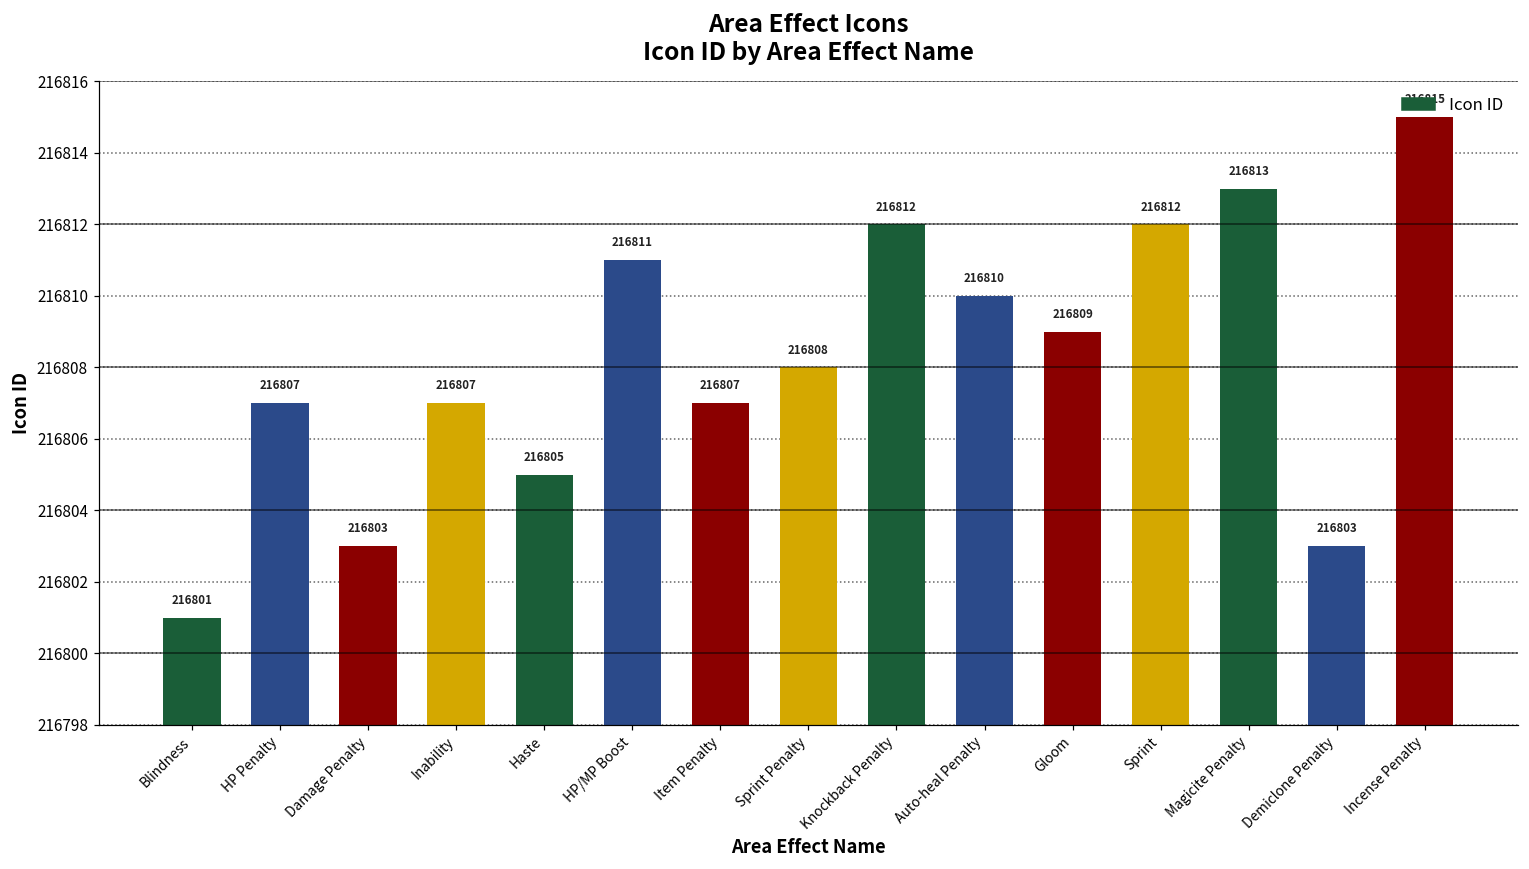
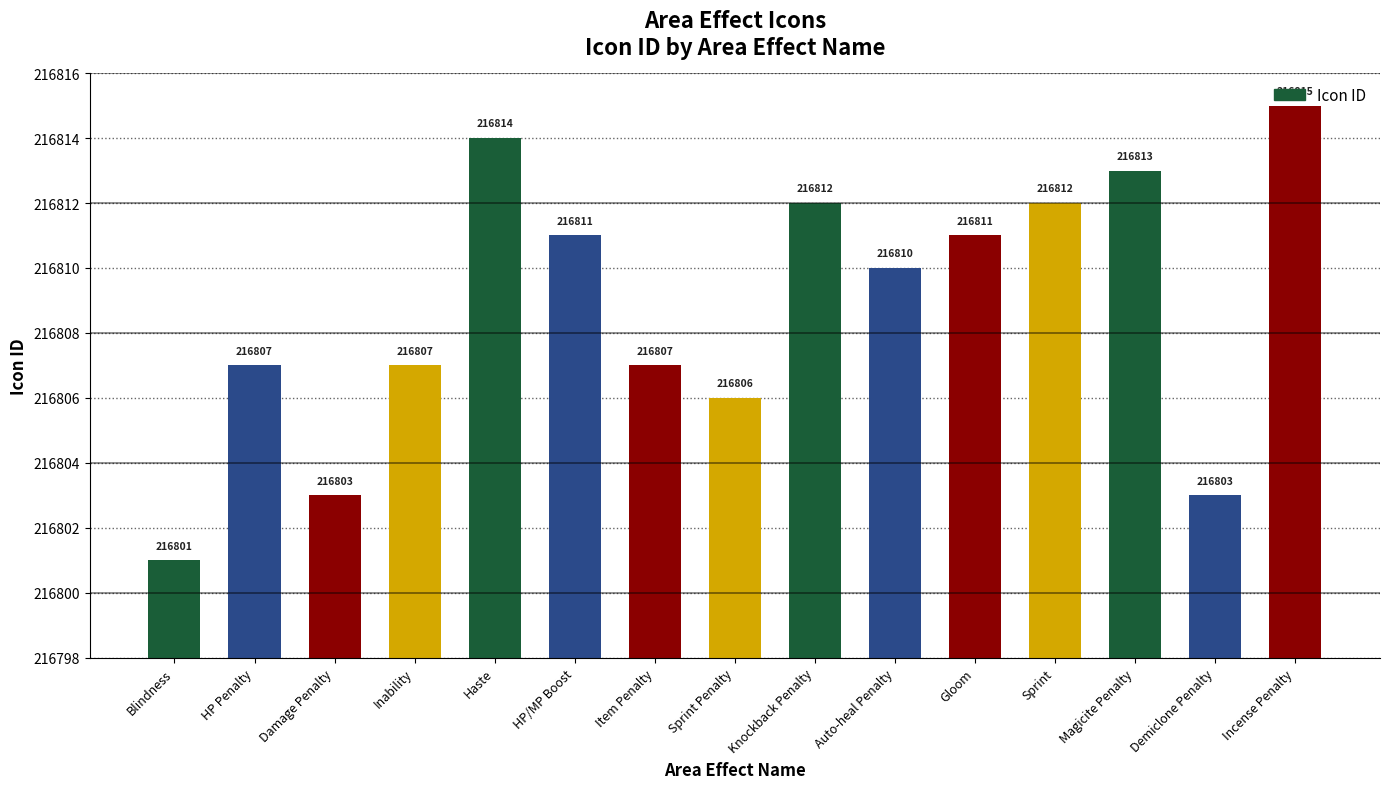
Haste: 216805 -> 216814
Sprint Penalty: 216808 -> 216806
Gloom: 216809 -> 216811
